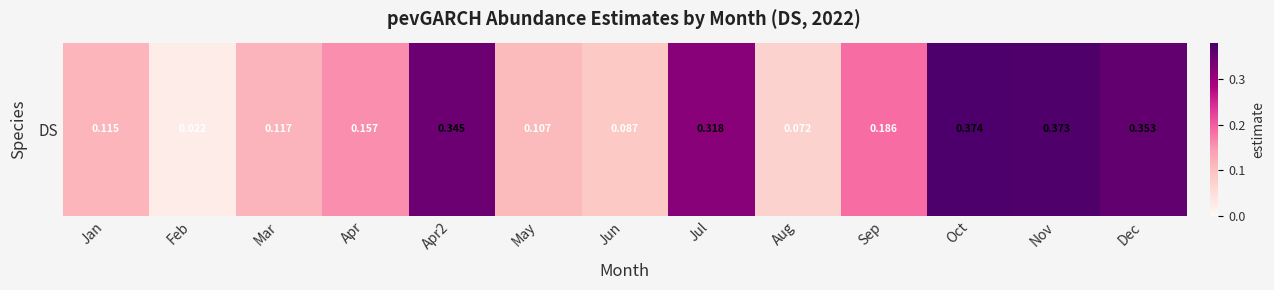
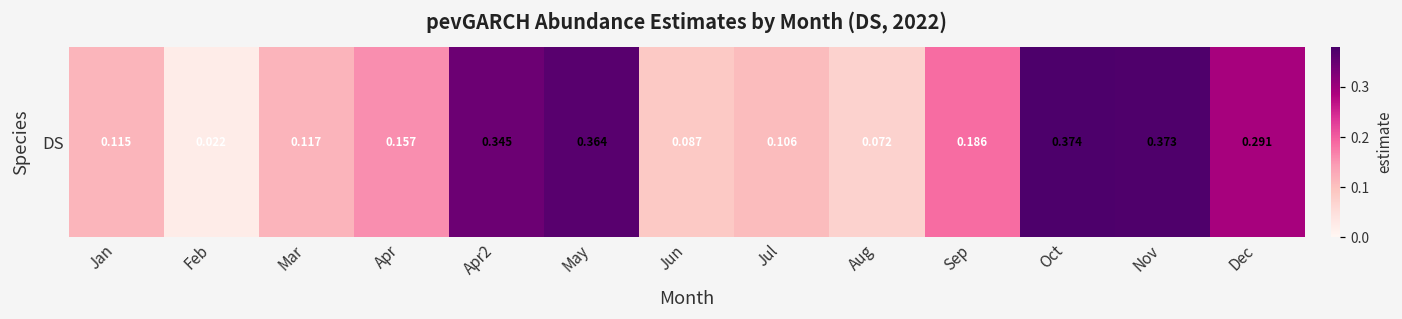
DS, May: 0.107 -> 0.364
DS, Jul: 0.318 -> 0.106
DS, Dec: 0.353 -> 0.291
